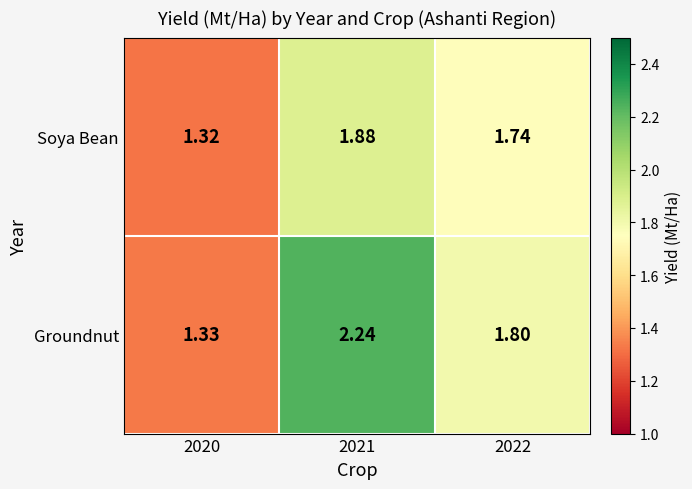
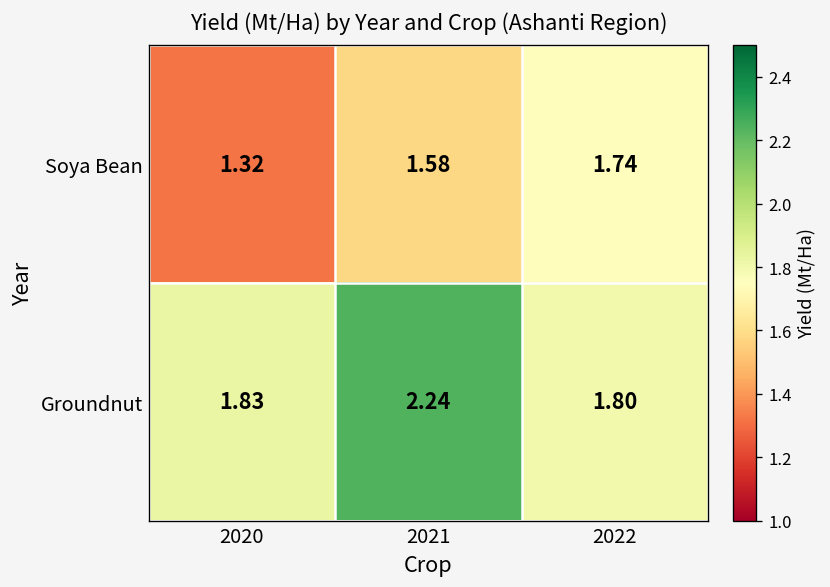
Soya Bean, 2021: 1.88 -> 1.58
Groundnut, 2020: 1.33 -> 1.83
